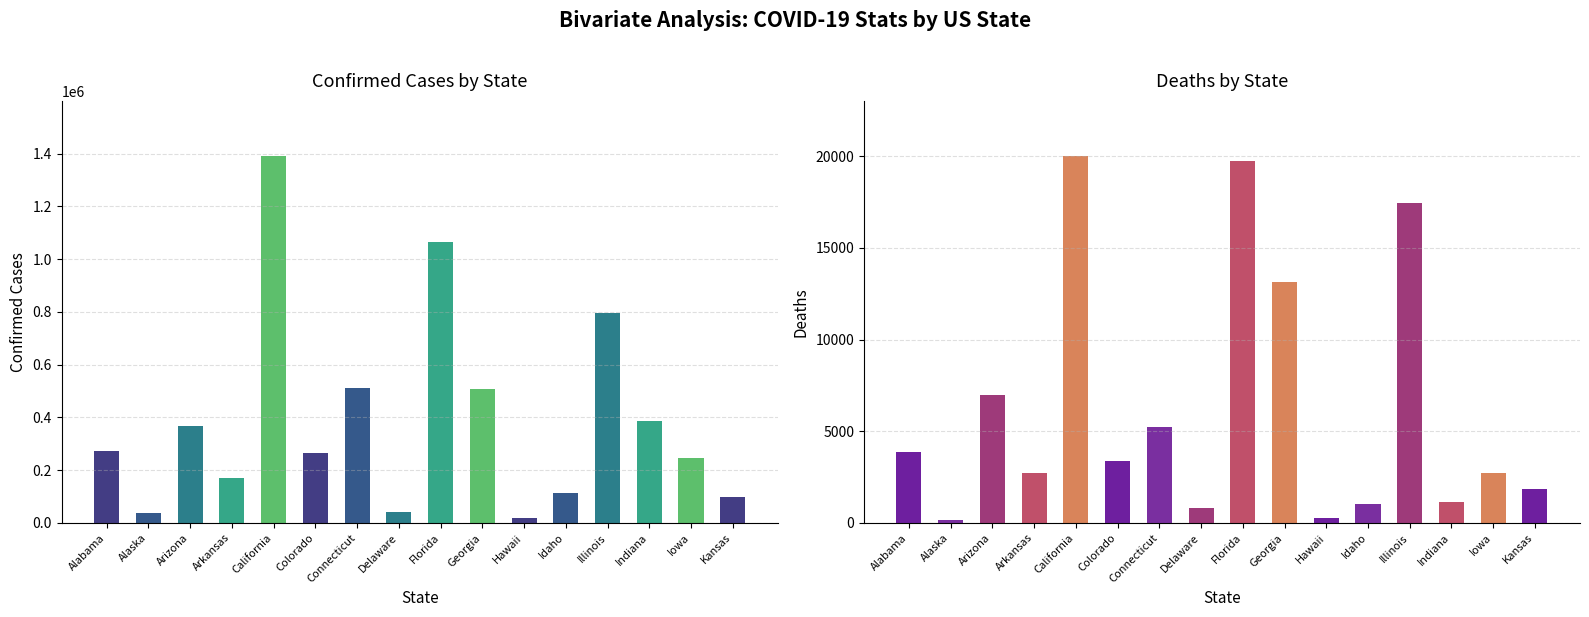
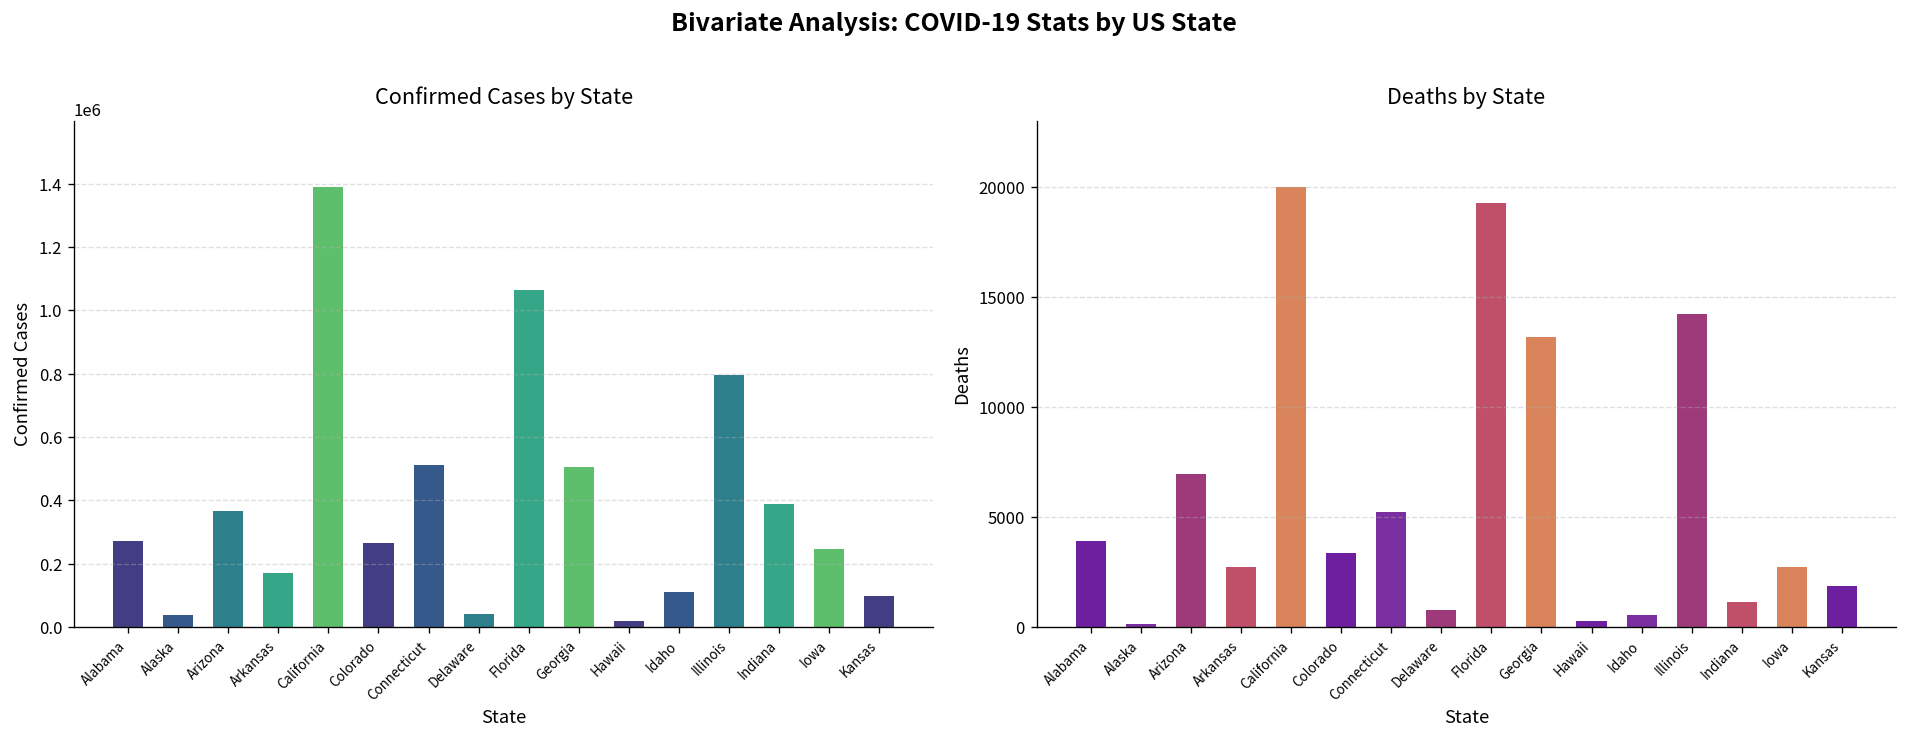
Deaths by State, Florida: 19800 -> 19300
Deaths by State, Idaho: 1100 -> 500
Deaths by State, Illinois: 17400 -> 14200
